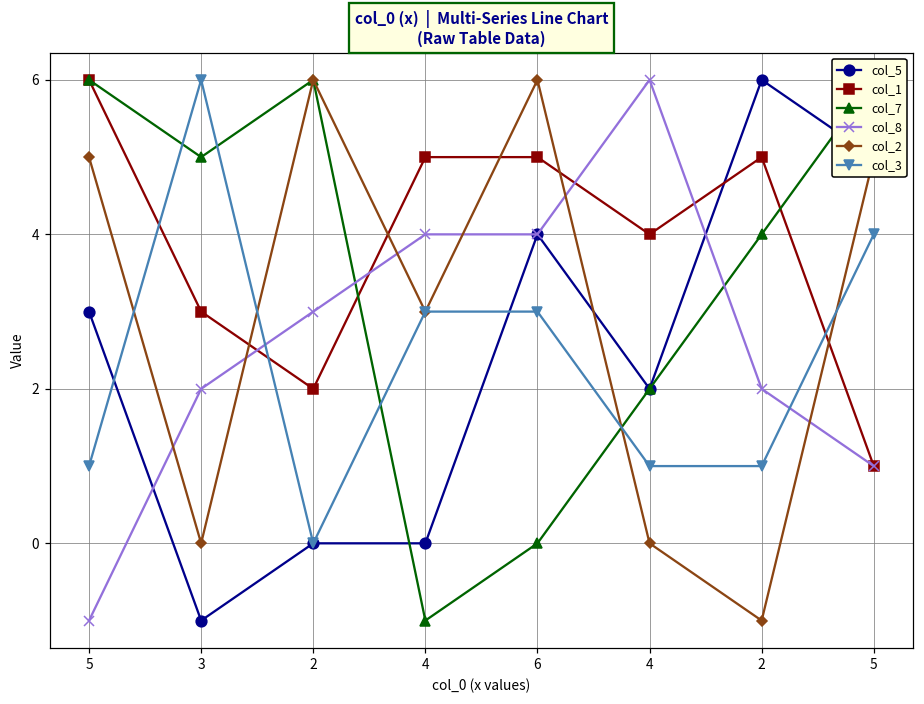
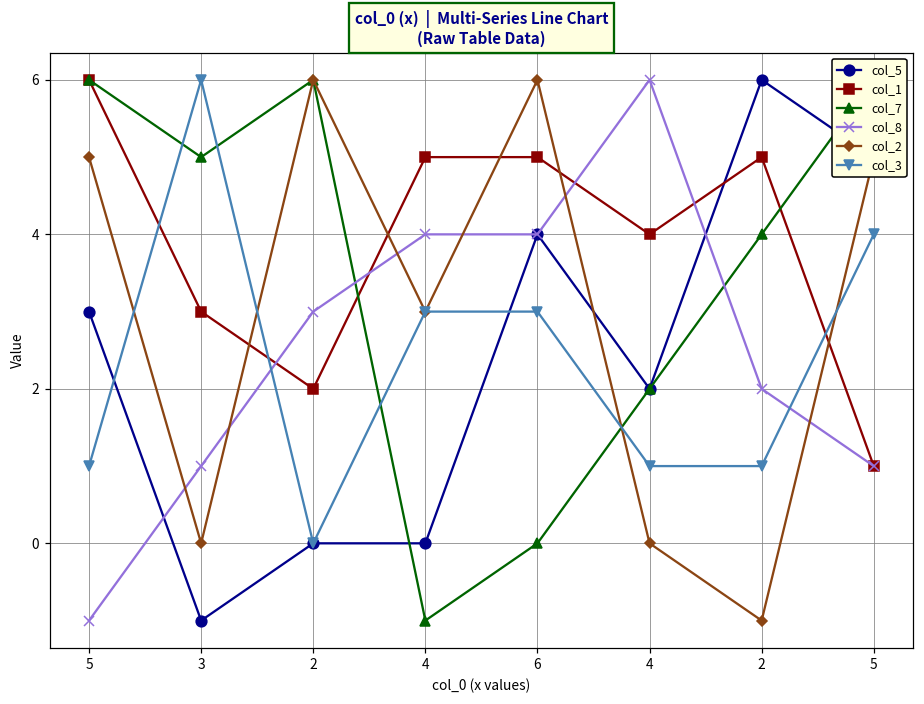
col_8, 3: 2 -> 1
